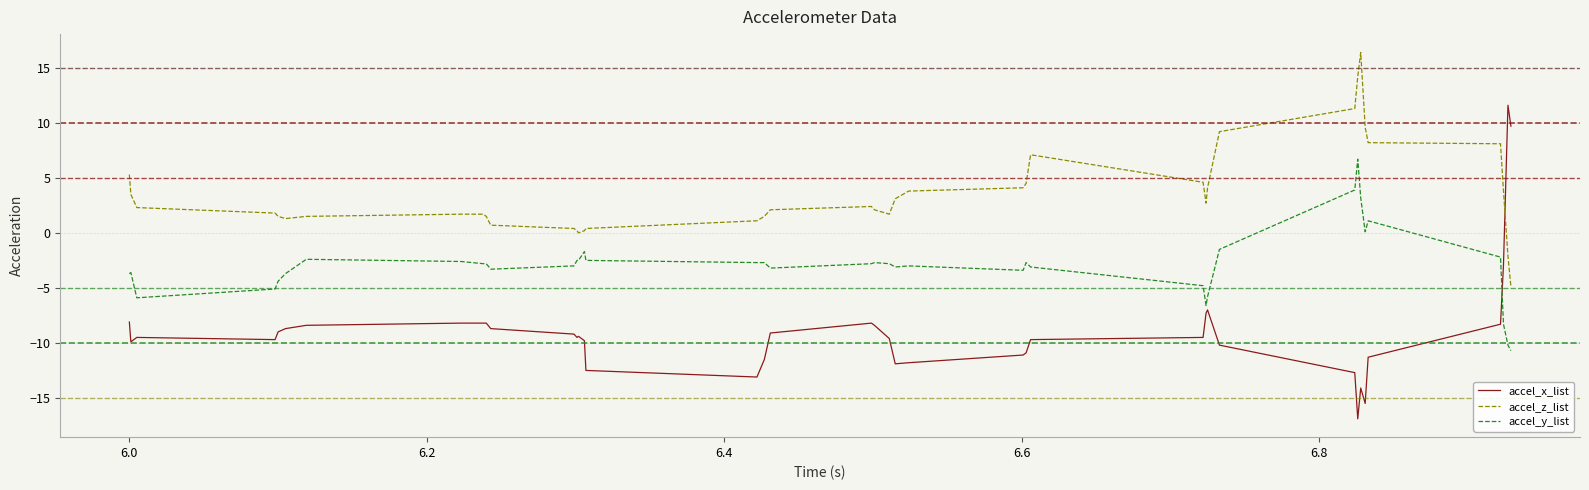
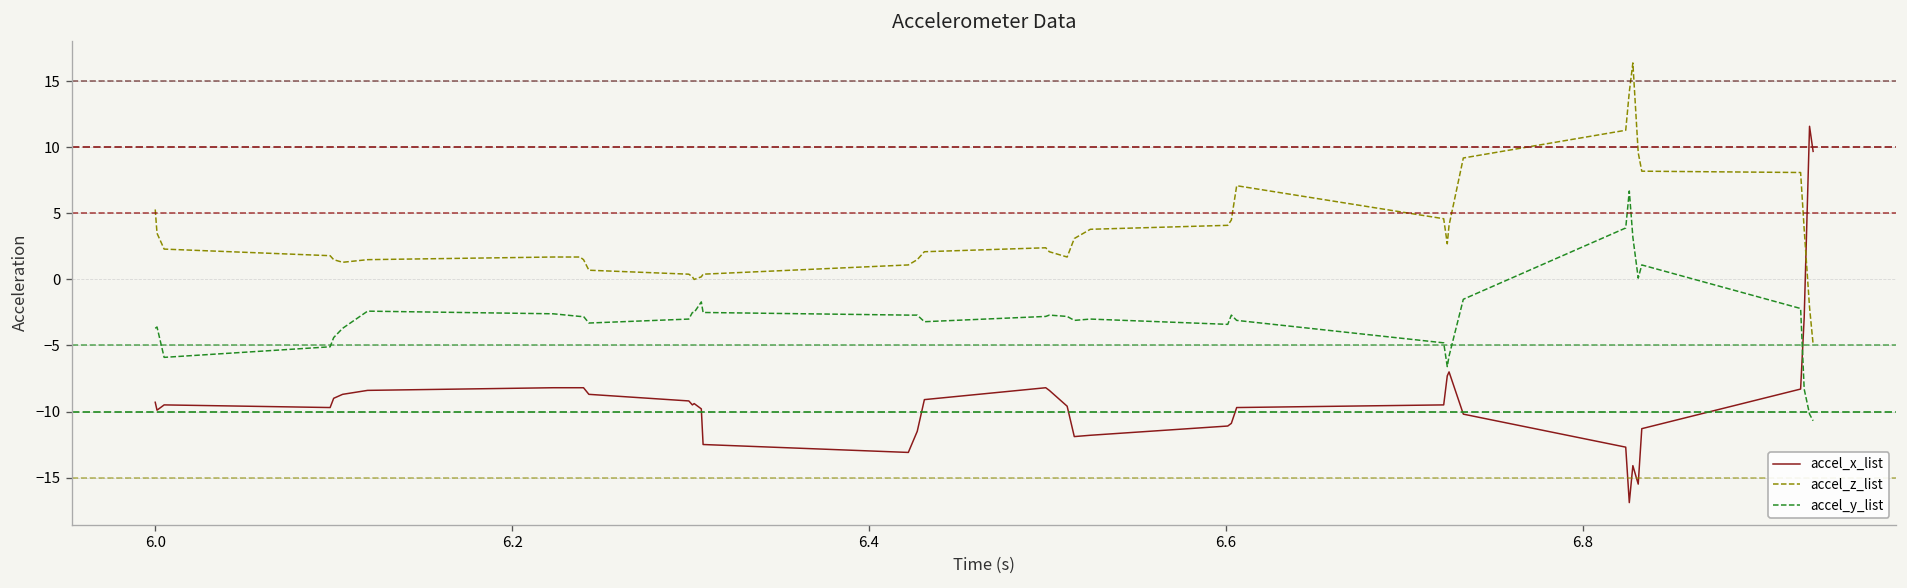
accel_x_list, 6.0: -8.1 -> -9.3
